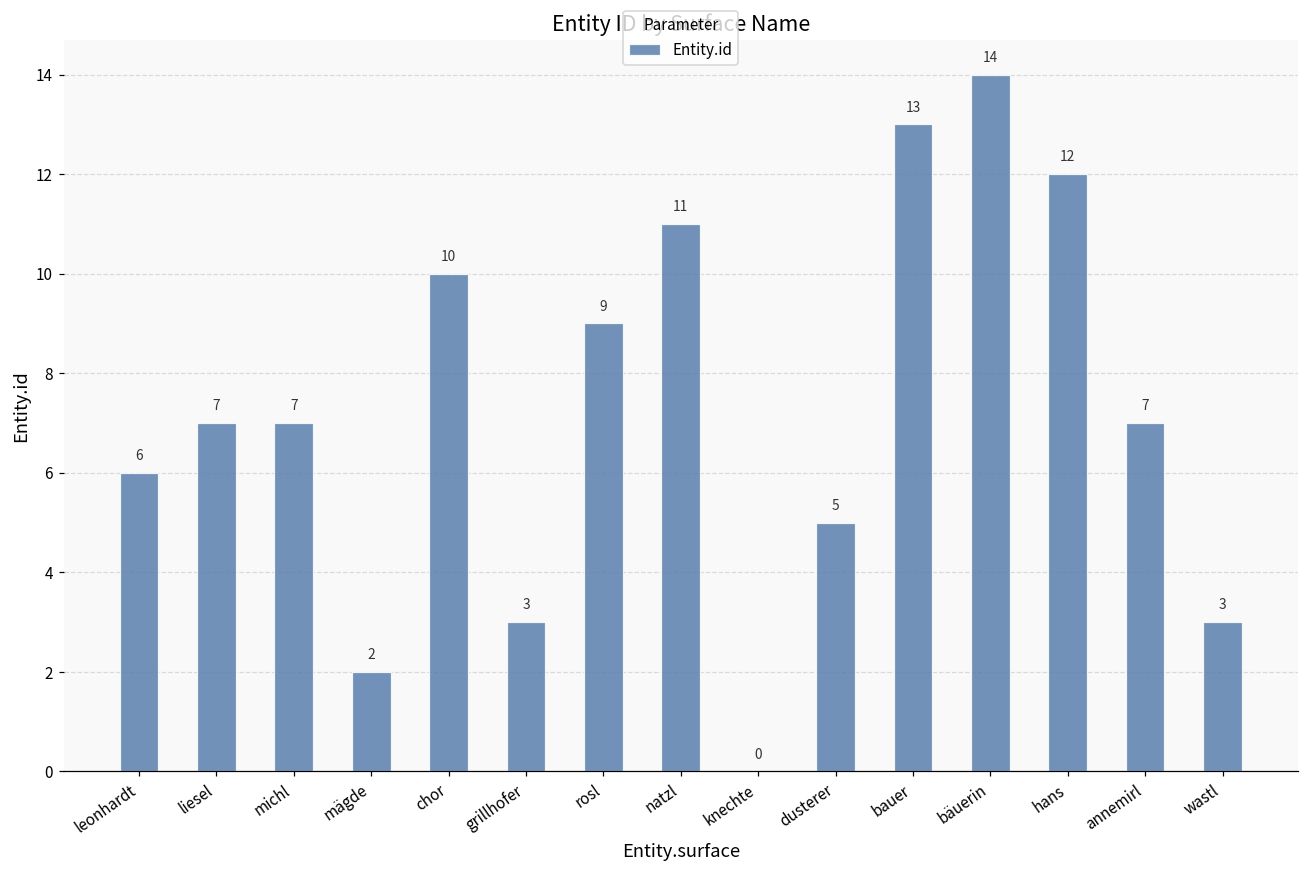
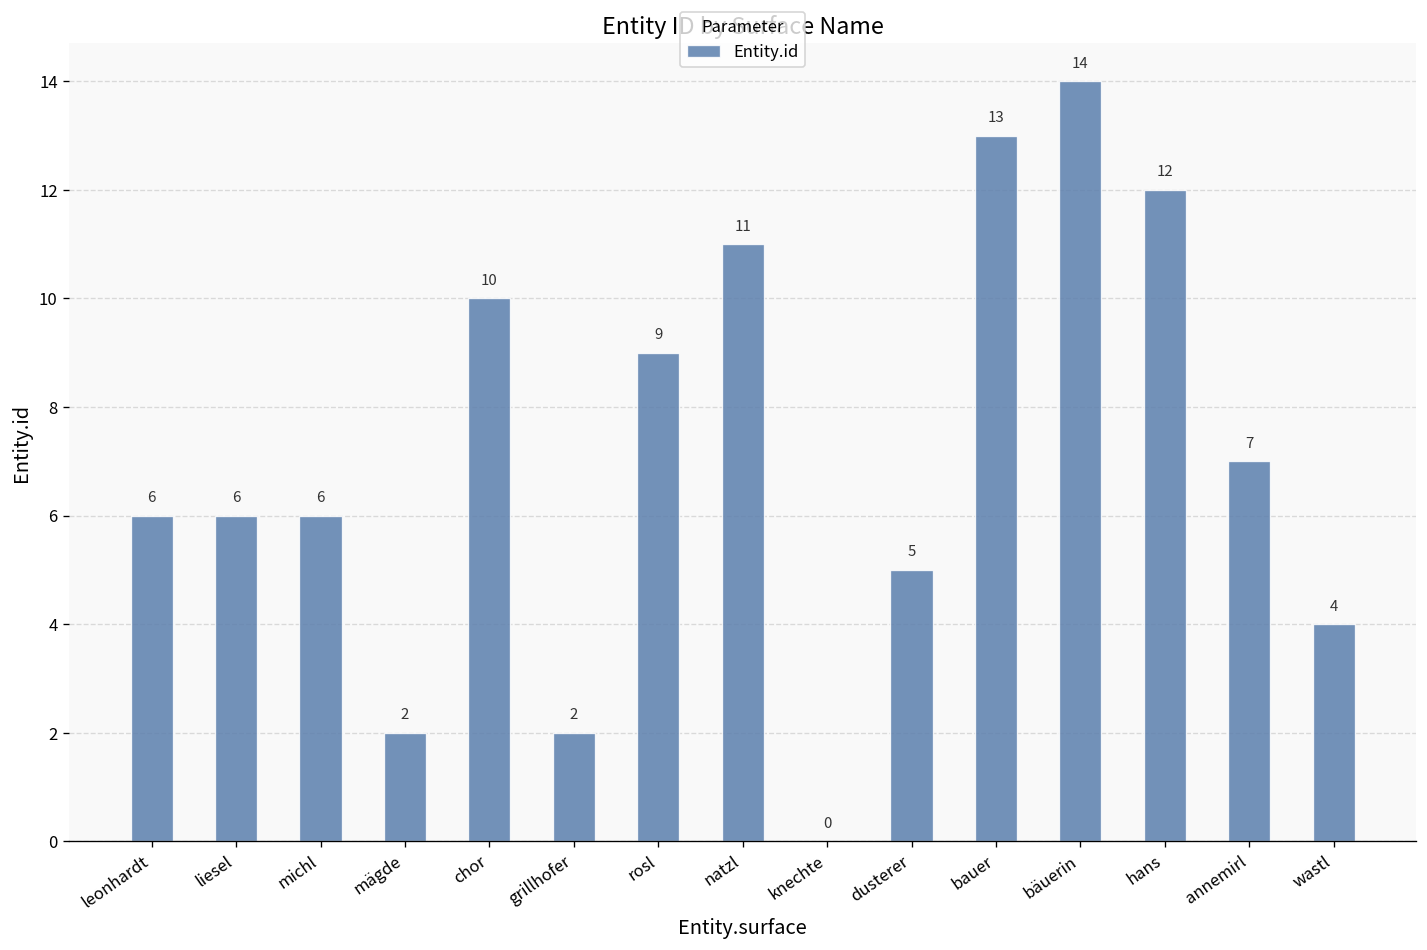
liesel: 7 -> 6
michl: 7 -> 6
grillhofer: 3 -> 2
wastl: 3 -> 4
